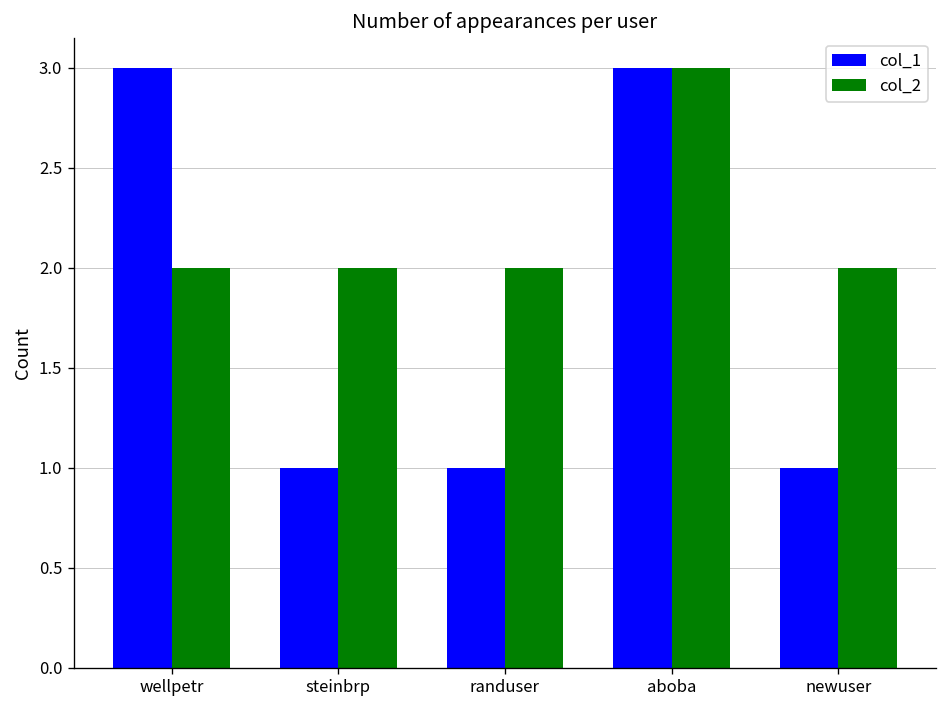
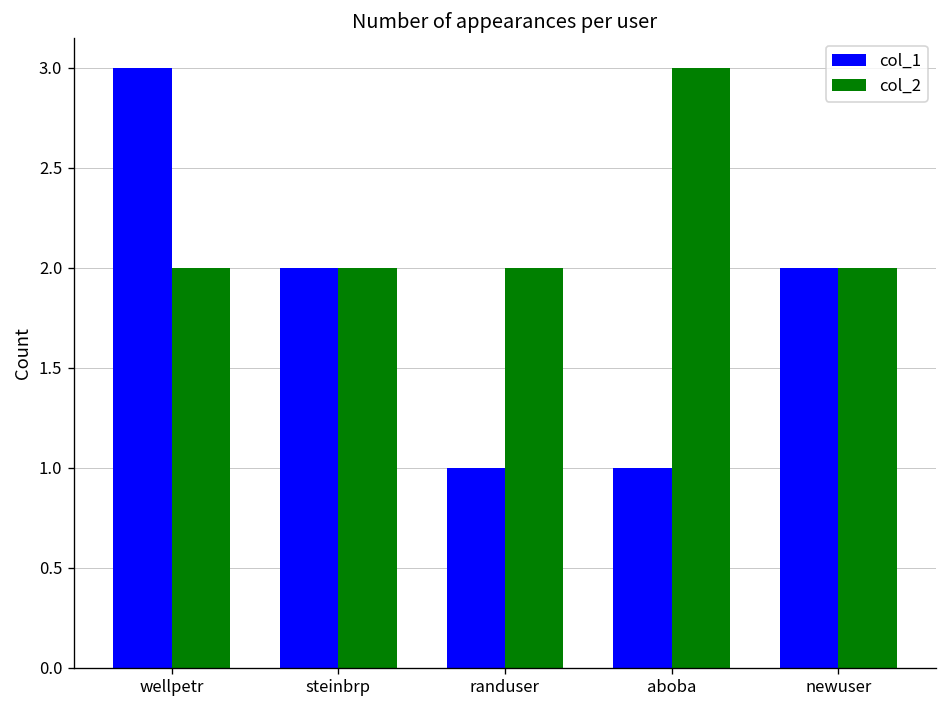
col_1, steinbrp: 1 -> 2
col_1, aboba: 3 -> 1
col_1, newuser: 1 -> 2
